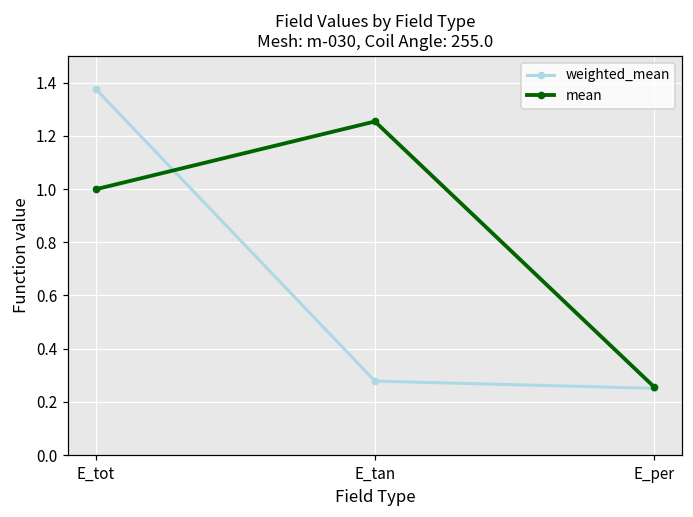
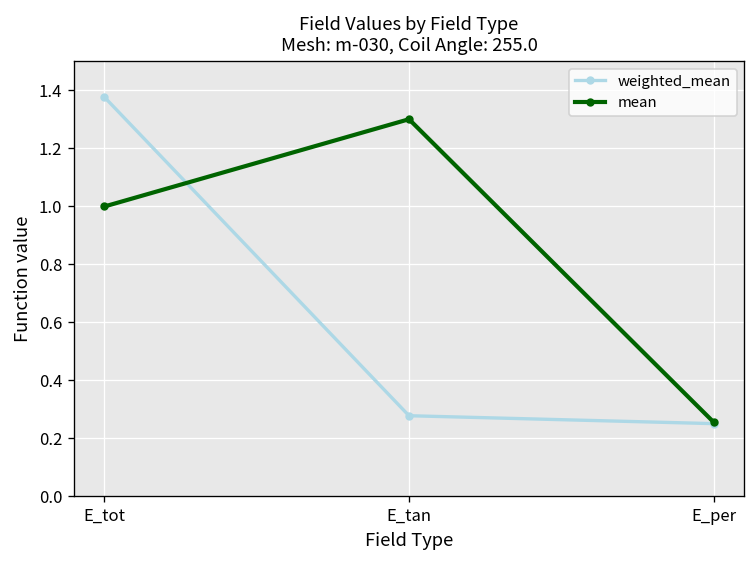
mean, E_tan: 1.25 -> 1.30
